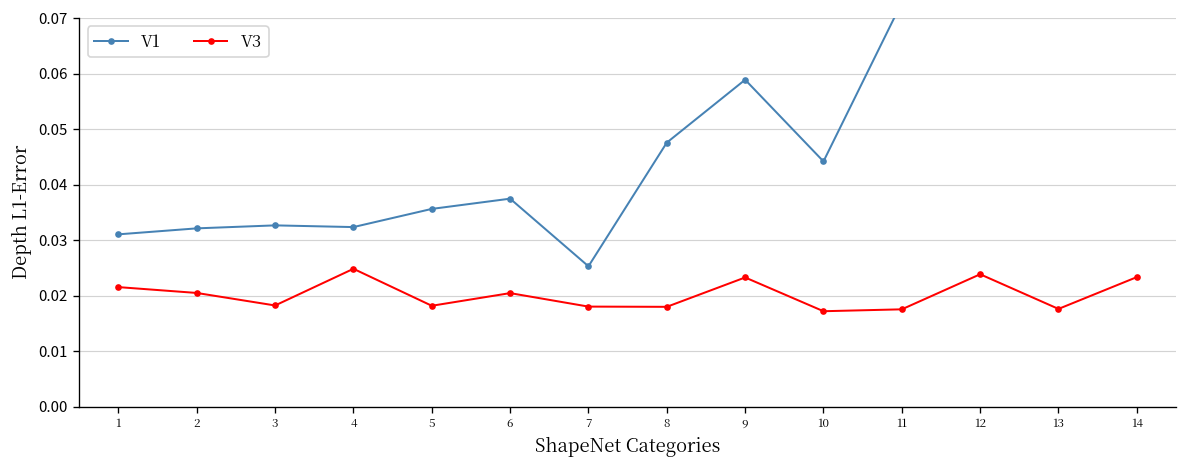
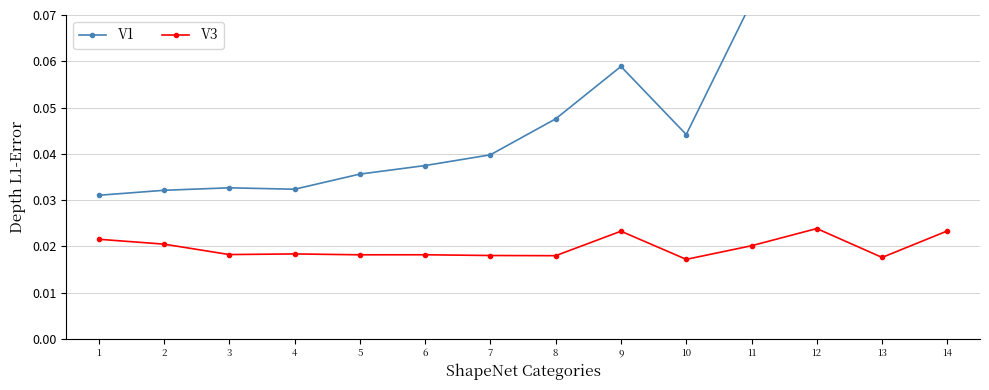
V3, 4: 0.025 -> 0.018
V3, 6: 0.020 -> 0.018
V1, 7: 0.025 -> 0.040
V3, 11: 0.018 -> 0.020
